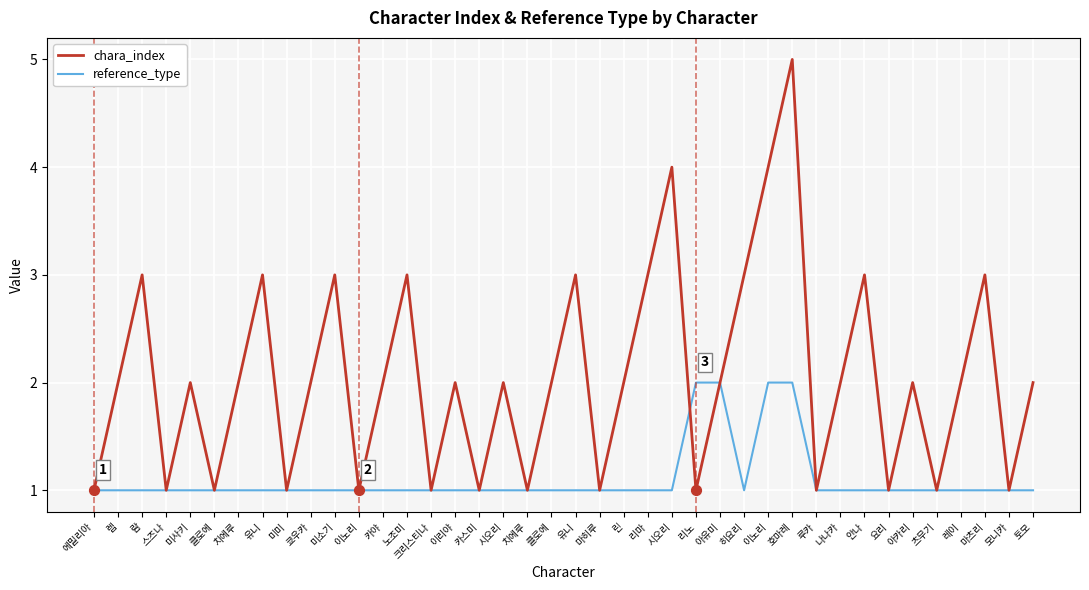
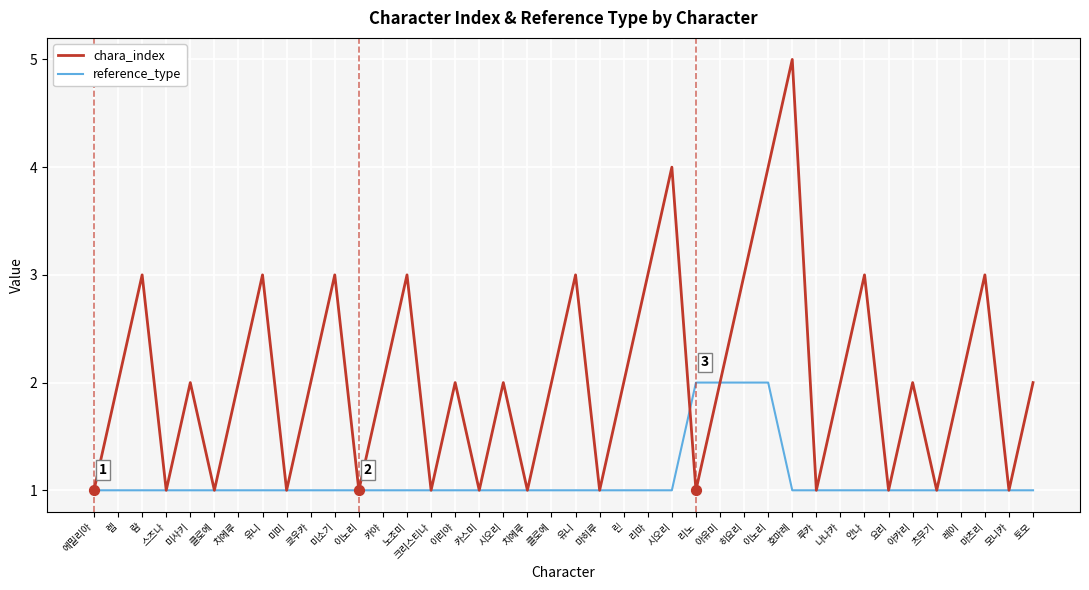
reference_type, 히요리: 1 -> 2
reference_type, 호마레: 2 -> 1
